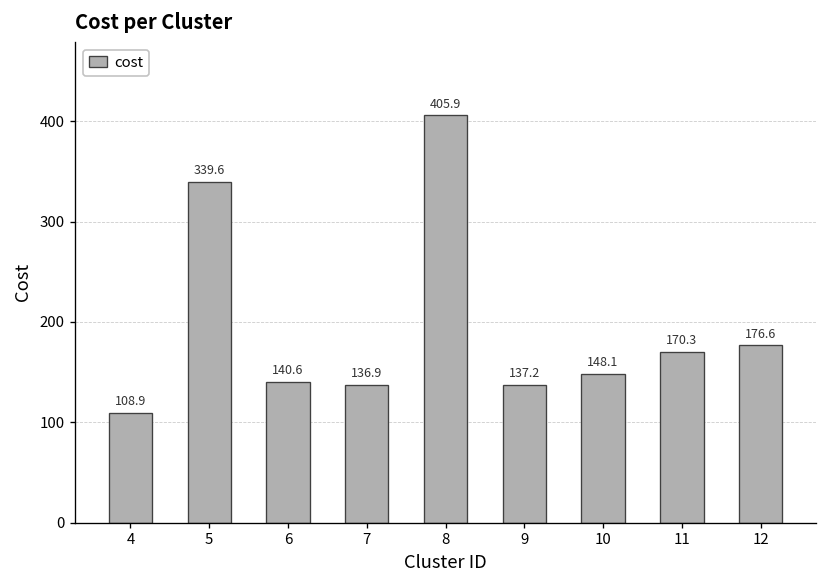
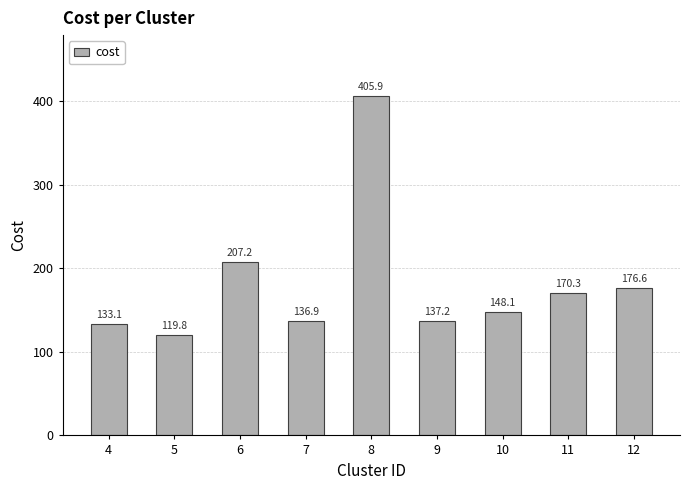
4: 108.9 -> 133.1
5: 339.6 -> 119.8
6: 140.6 -> 207.2
